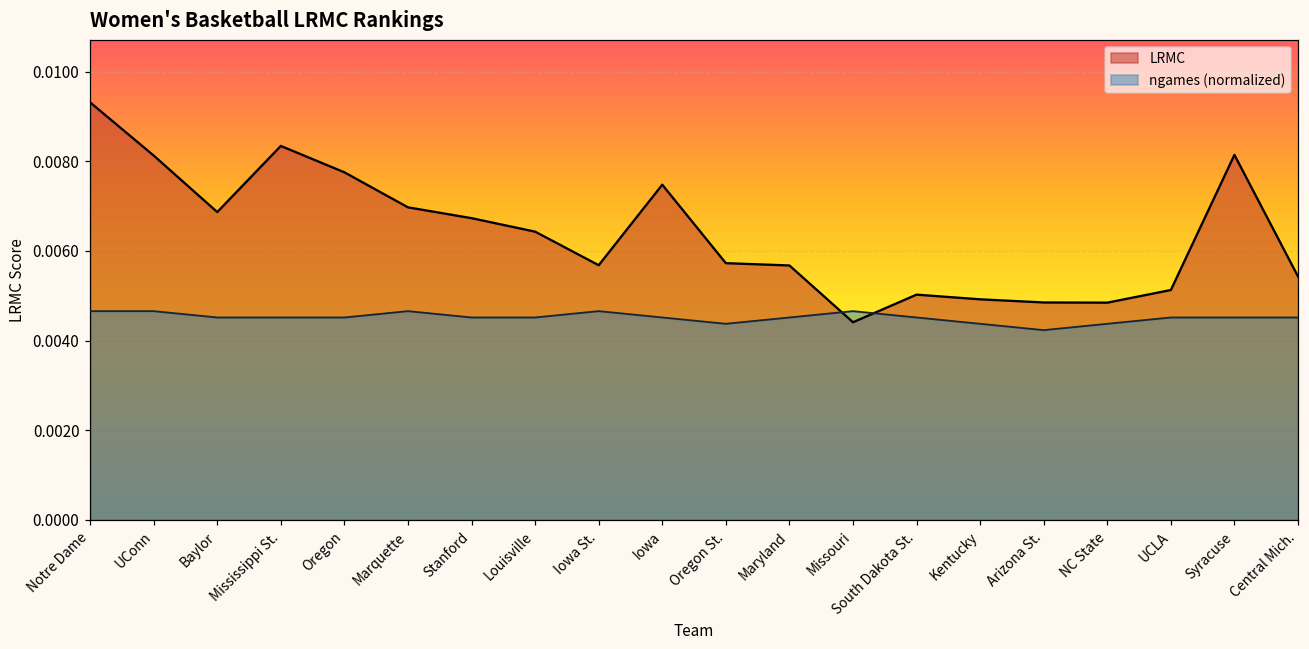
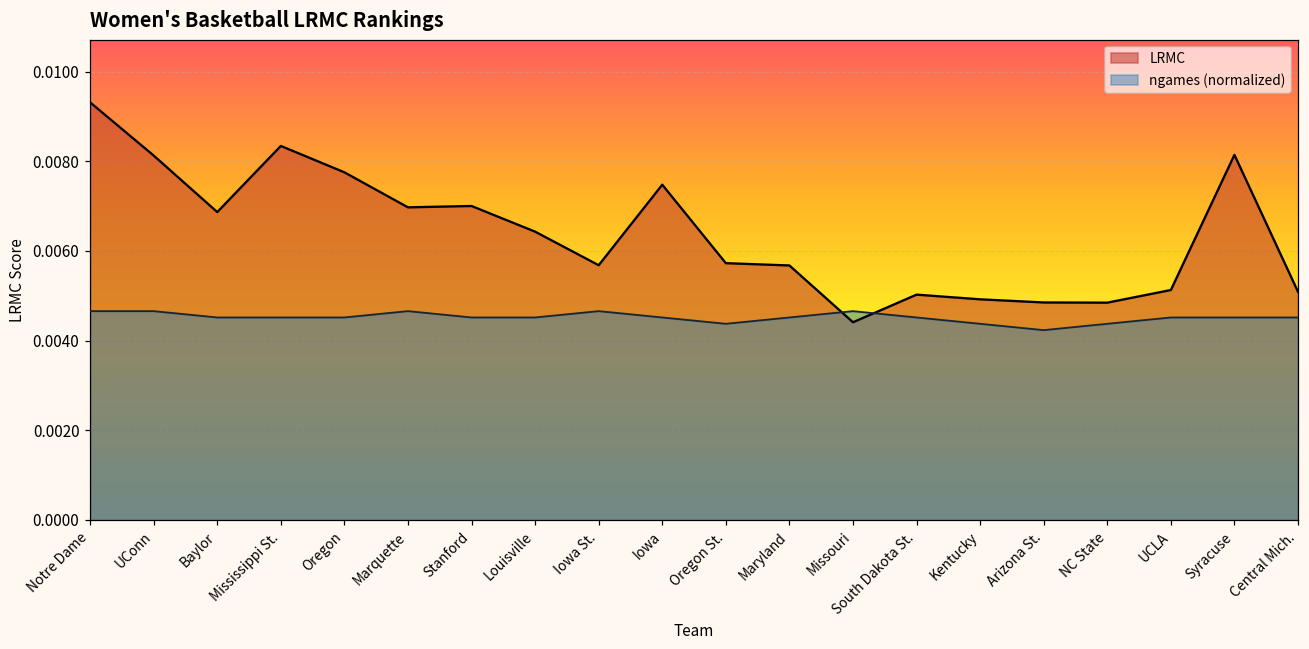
LRMC, Stanford: 0.0067 -> 0.0070
LRMC, Central Mich.: 0.0054 -> 0.0051
